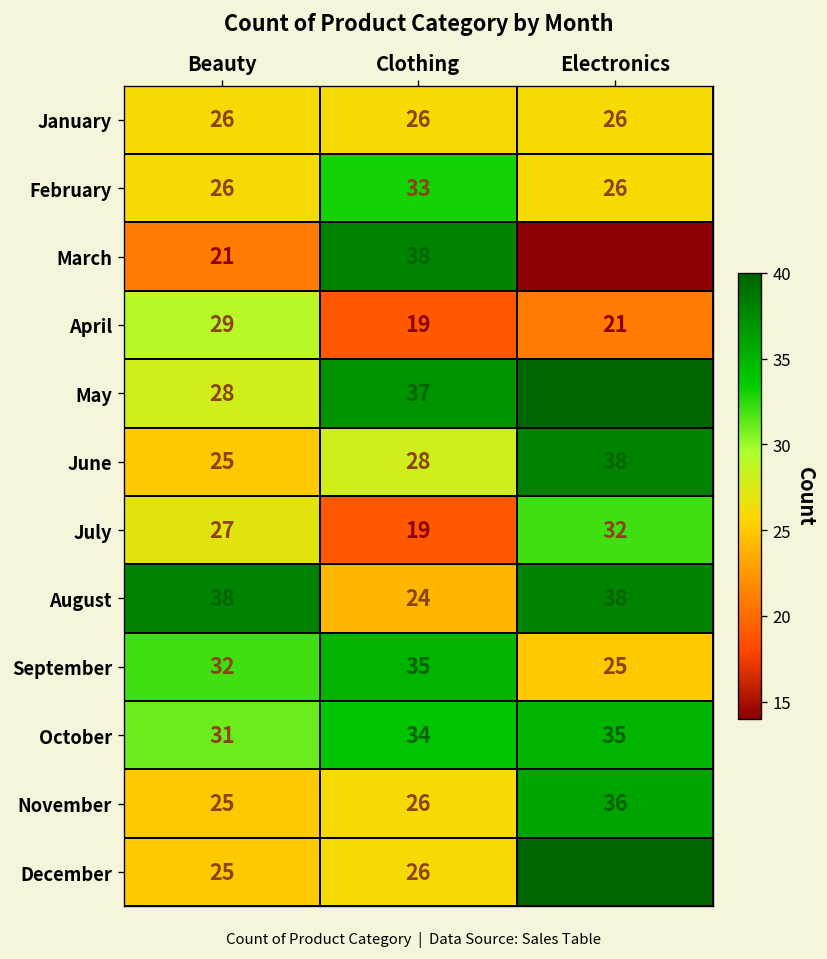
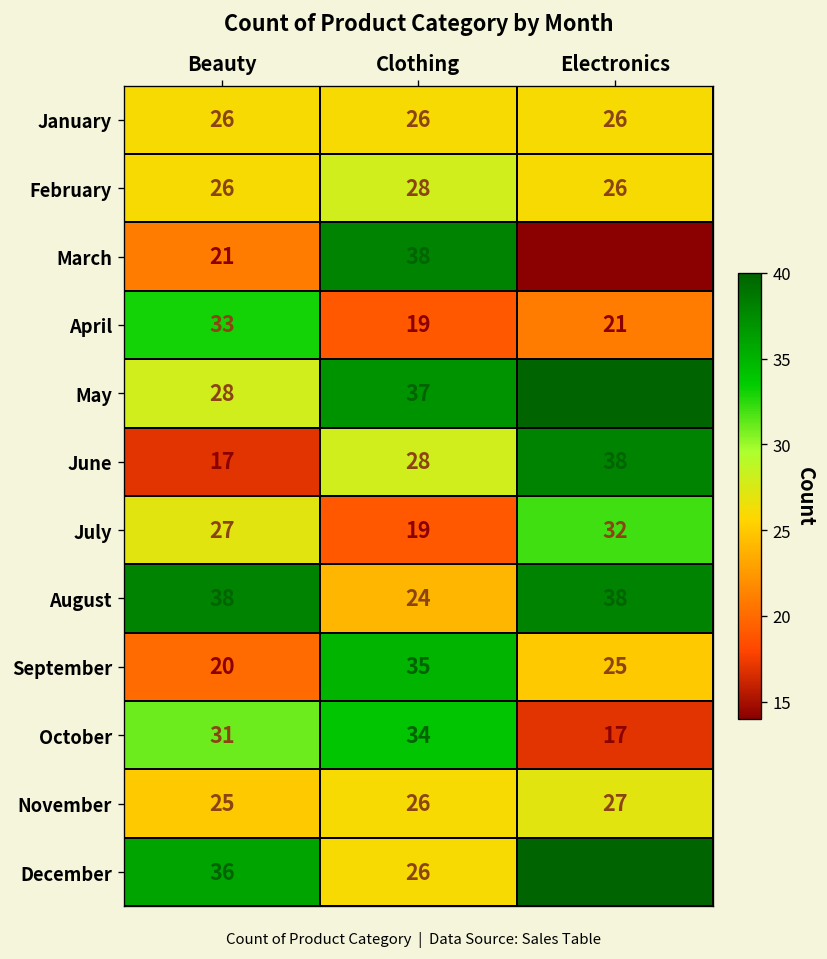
February, Clothing: 33 -> 28
April, Beauty: 29 -> 33
June, Beauty: 25 -> 17
September, Beauty: 32 -> 20
October, Electronics: 35 -> 17
November, Electronics: 36 -> 27
December, Beauty: 25 -> 36
